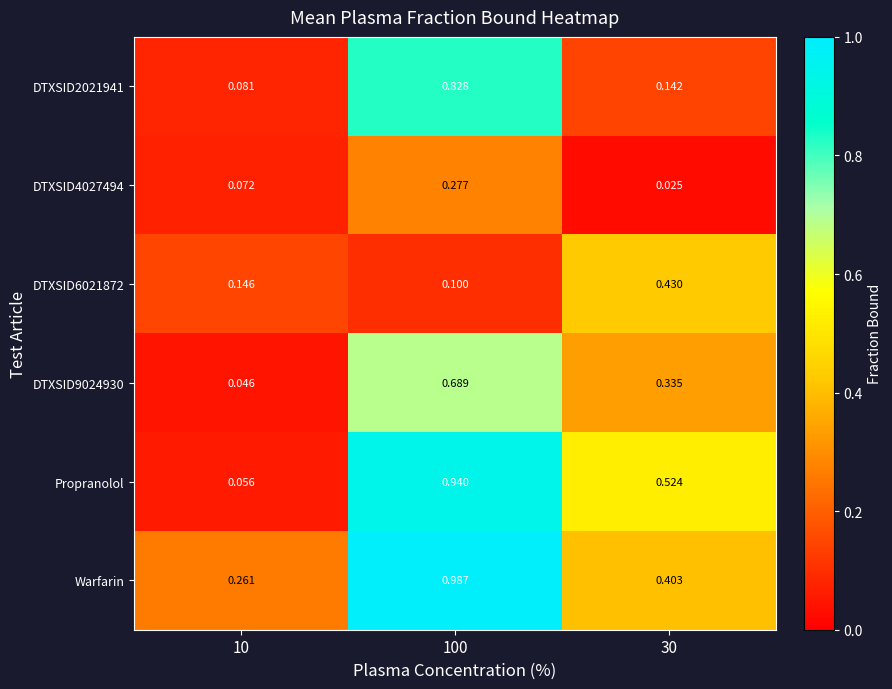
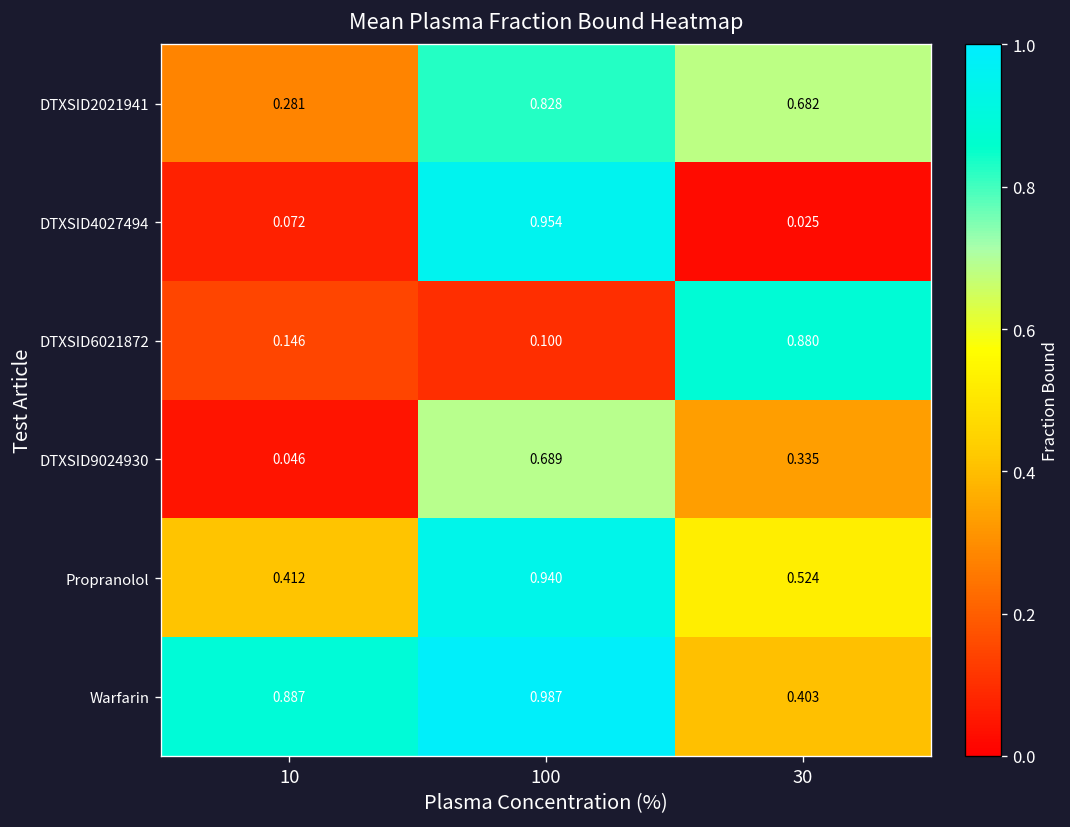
DTXSID2021941, 10: 0.081 -> 0.281
DTXSID2021941, 30: 0.142 -> 0.682
DTXSID4027494, 100: 0.277 -> 0.954
DTXSID6021872, 30: 0.430 -> 0.880
Propranolol, 10: 0.056 -> 0.412
Warfarin, 10: 0.261 -> 0.887
